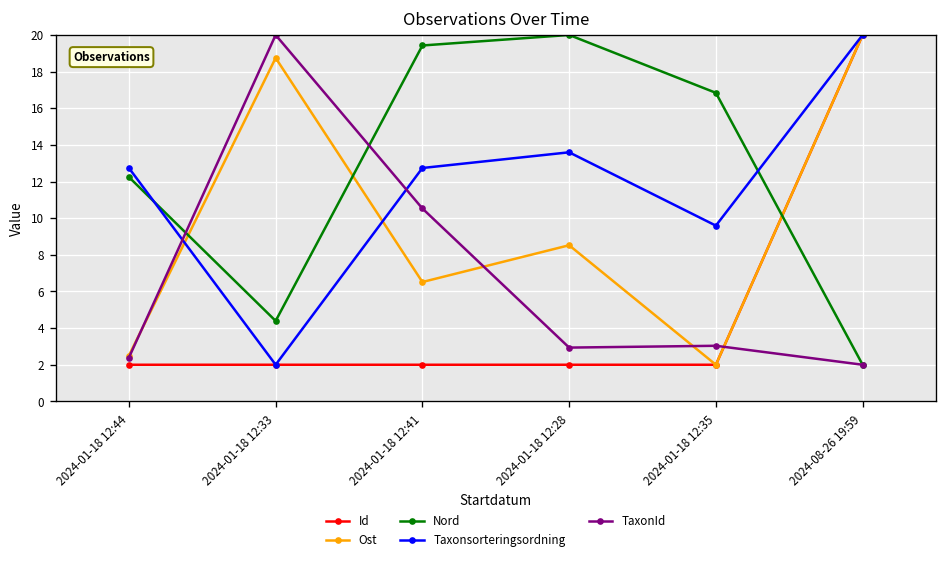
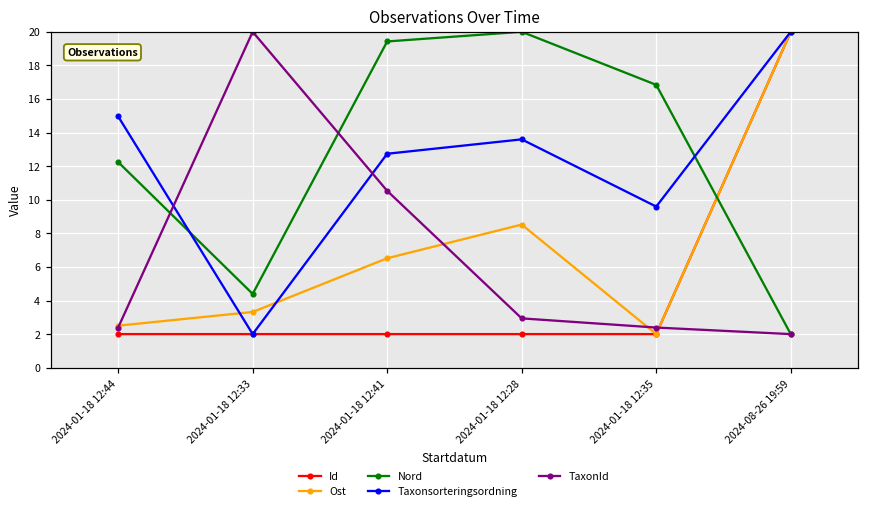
Taxonsorteringsordning, 2024-01-18 12:44: 12.7 -> 15.0
Ost, 2024-01-18 12:33: 18.7 -> 3.3
TaxonId, 2024-01-18 12:35: 3.0 -> 2.4
